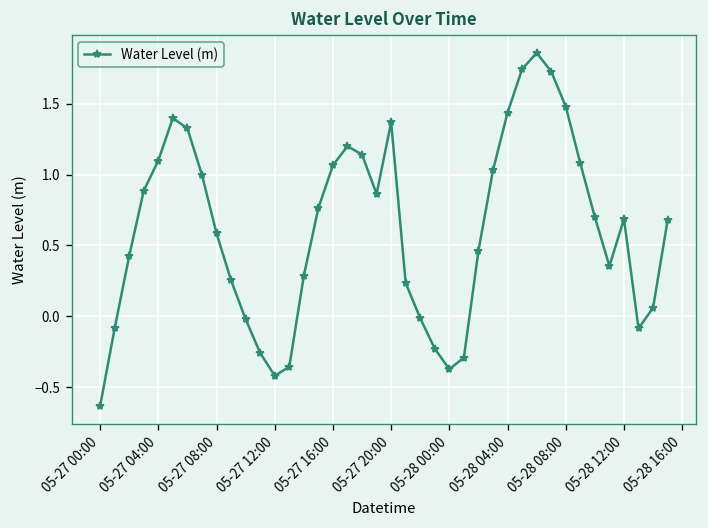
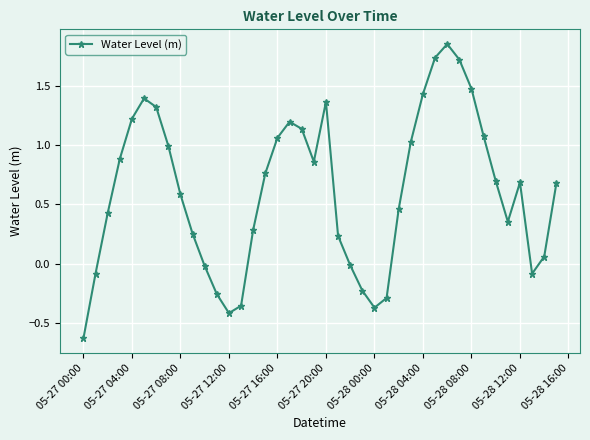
05-27 04:00: 1.10 -> 1.23
